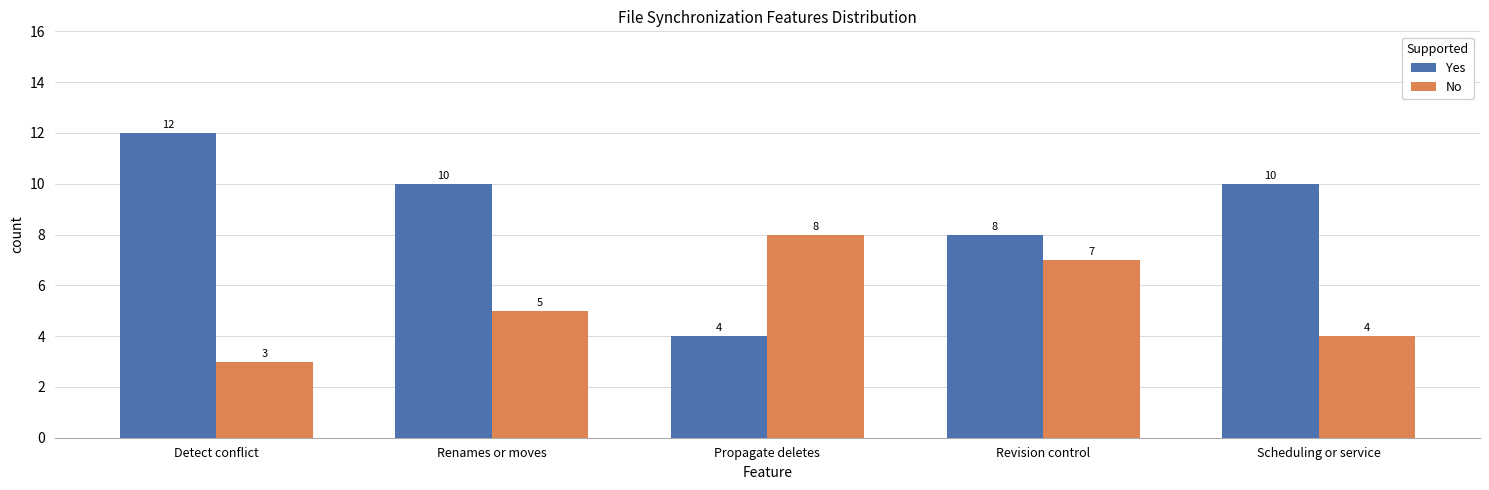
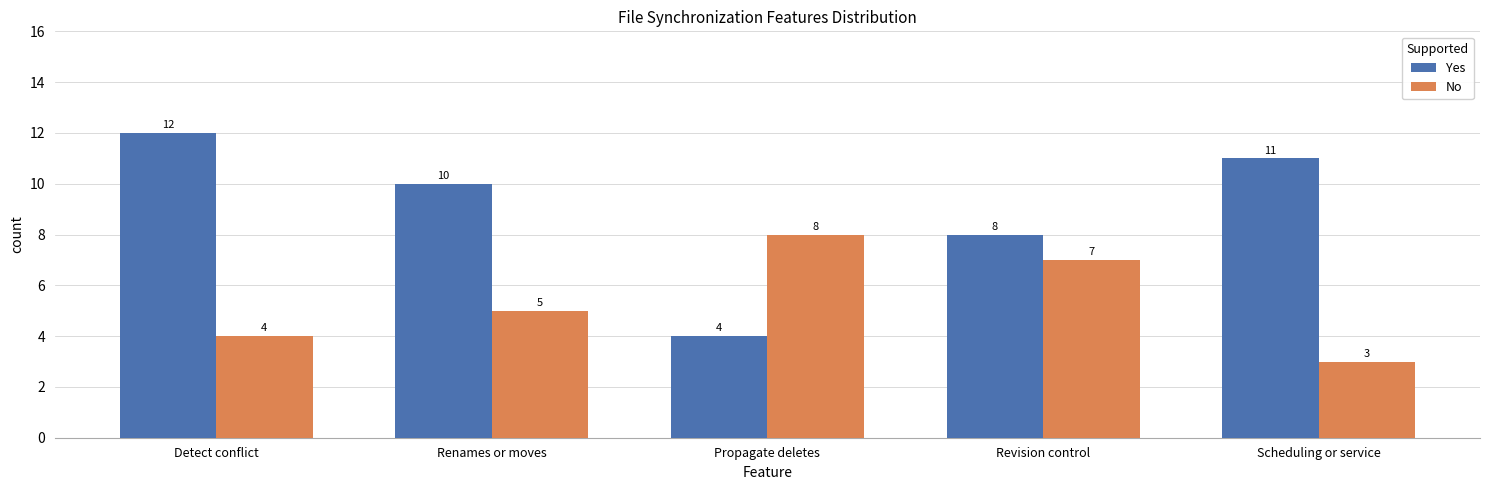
No, Detect conflict: 3 -> 4
Yes, Scheduling or service: 10 -> 11
No, Scheduling or service: 4 -> 3
